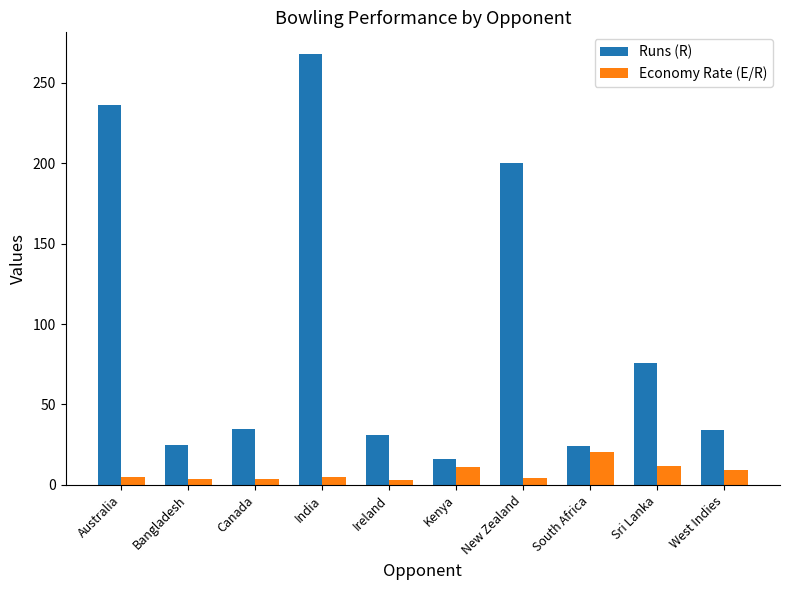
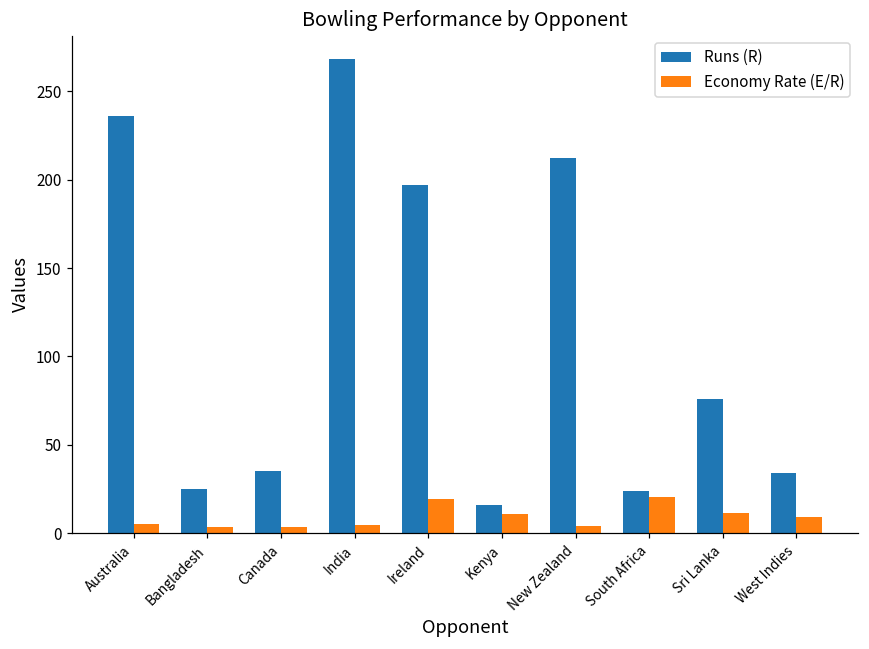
Runs (R), Ireland: 31 -> 197
Economy Rate (E/R), Ireland: 3 -> 19
Runs (R), New Zealand: 200 -> 212
